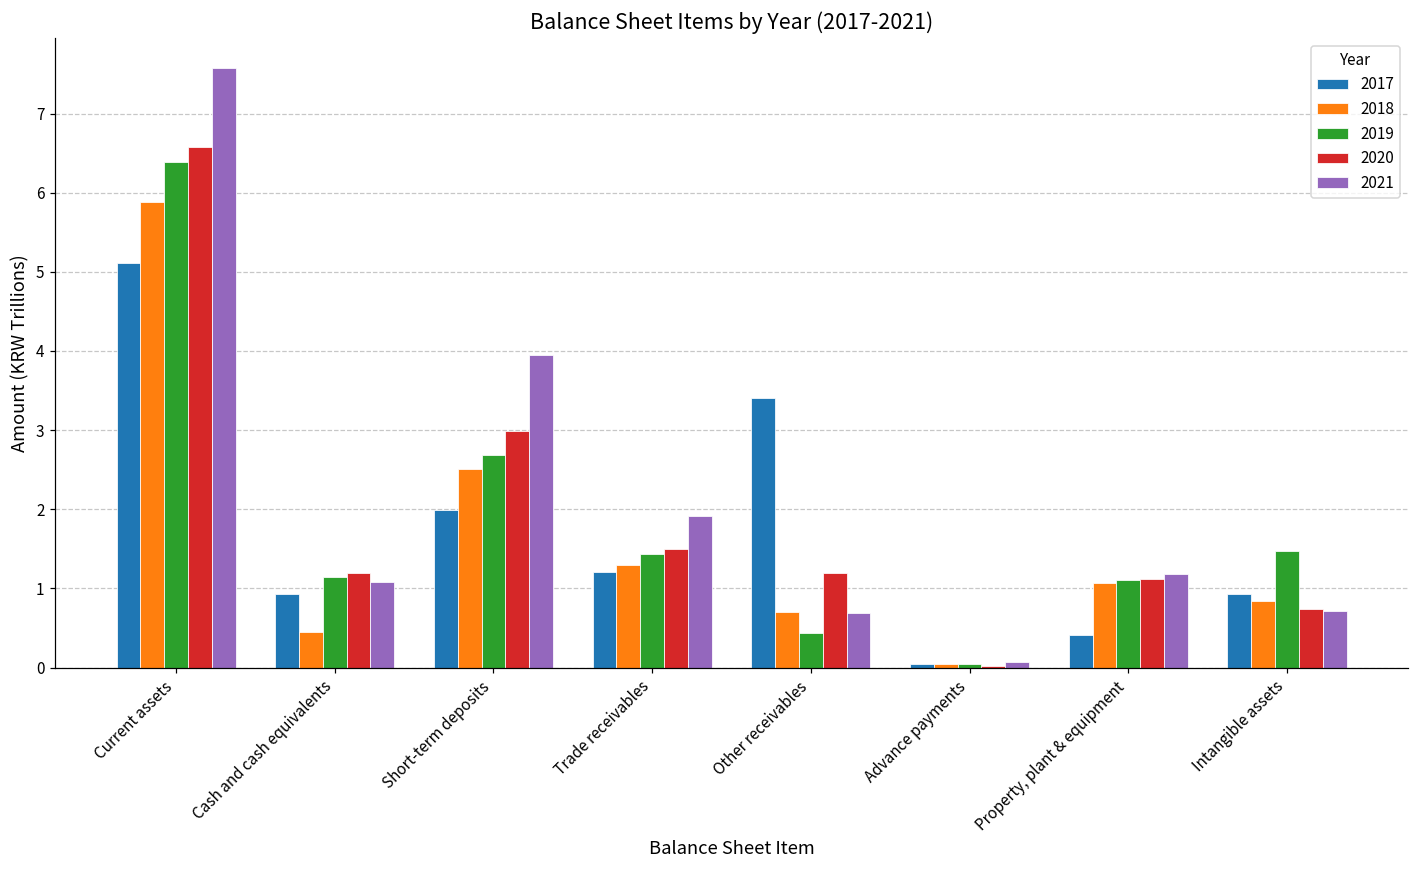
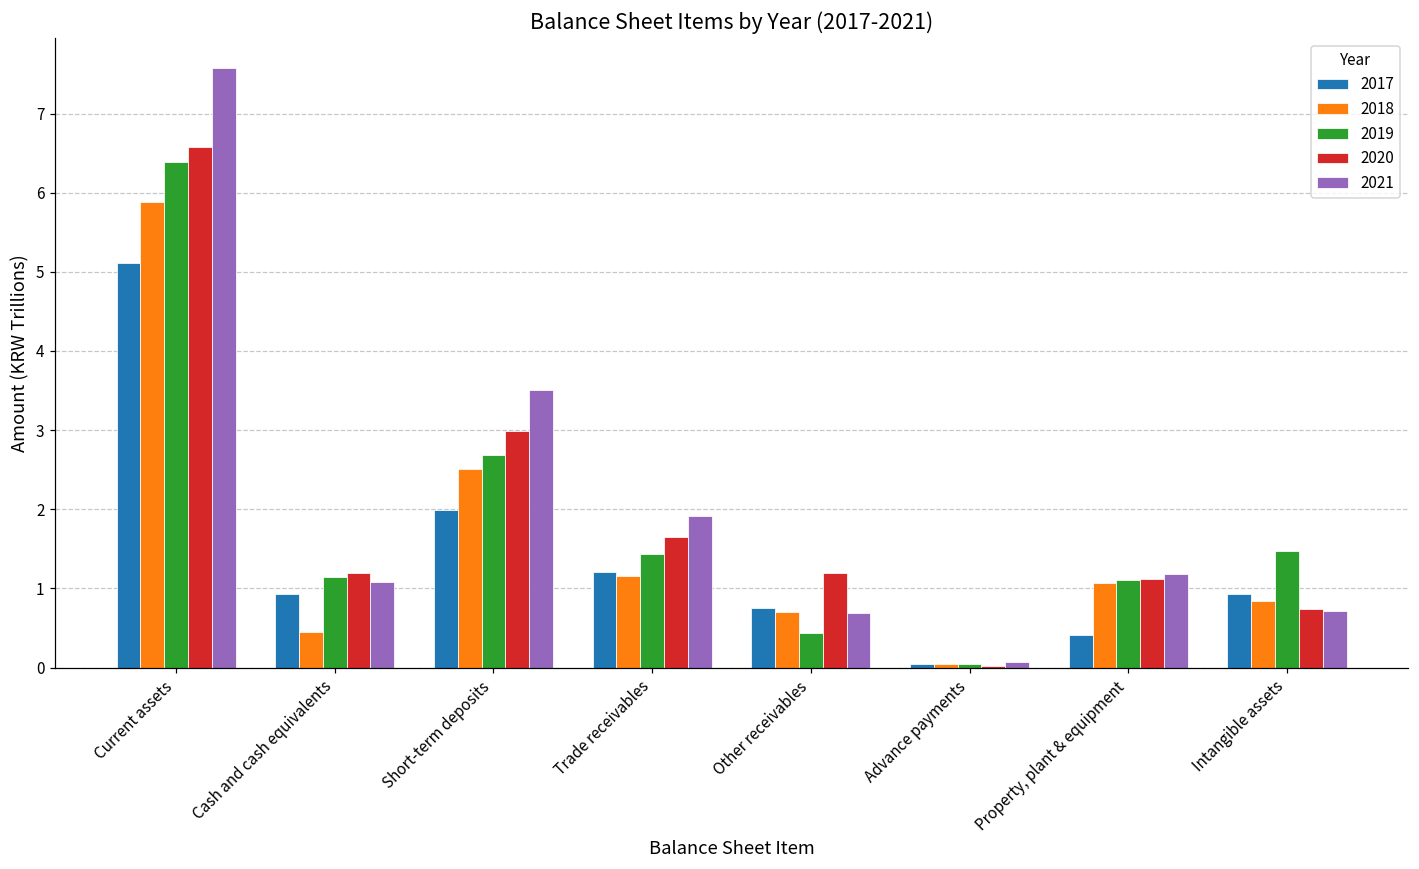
2021, Short-term deposits: 4.0 -> 3.5
2018, Trade receivables: 1.3 -> 1.2
2020, Trade receivables: 1.5 -> 1.7
2017, Other receivables: 3.4 -> 0.8
